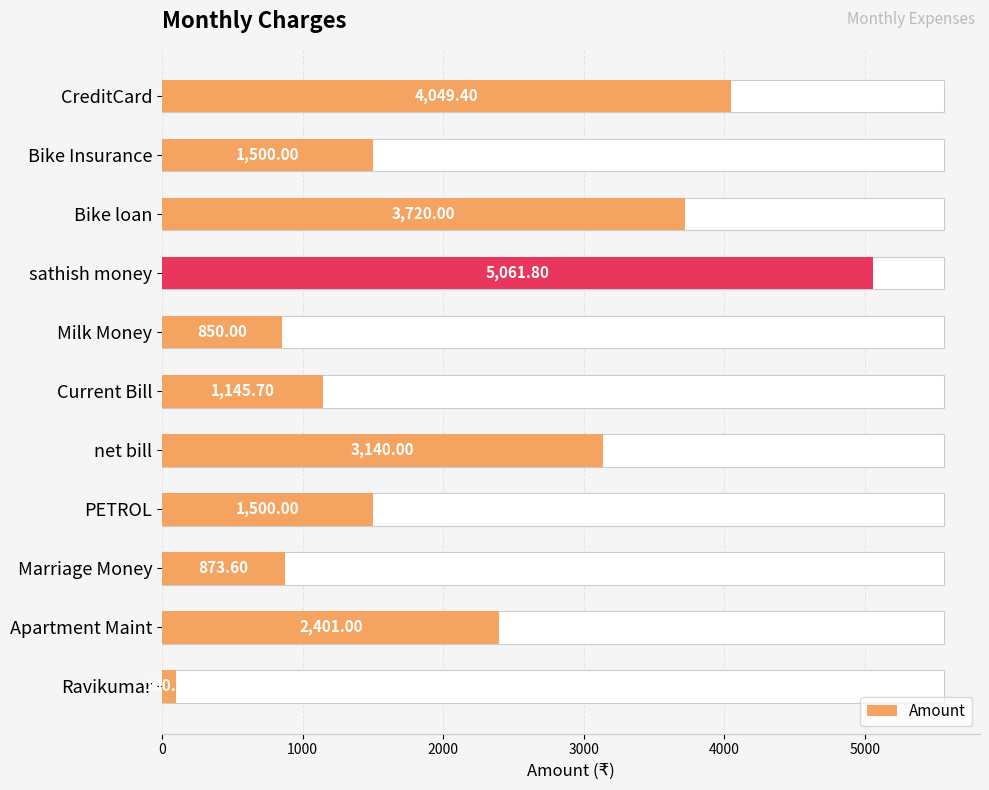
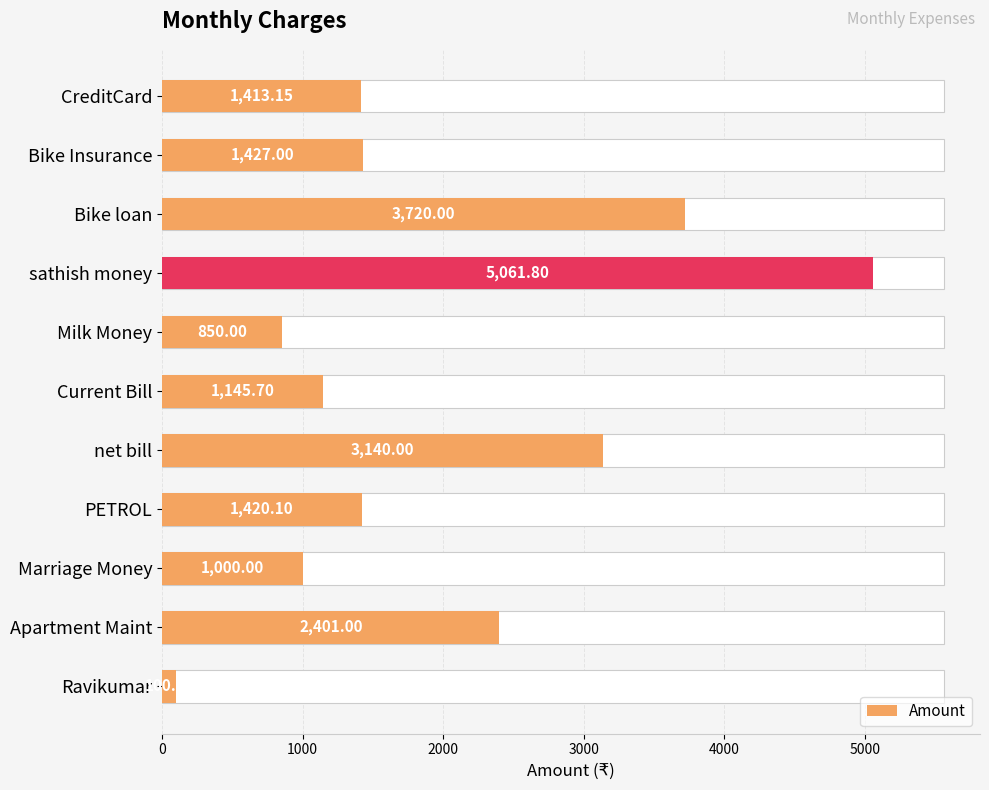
Amount, CreditCard: 4,049.40 -> 1,413.15
Amount, Bike Insurance: 1,500.00 -> 1,427.00
Amount, PETROL: 1,500.00 -> 1,420.10
Amount, Marriage Money: 873.60 -> 1,000.00
